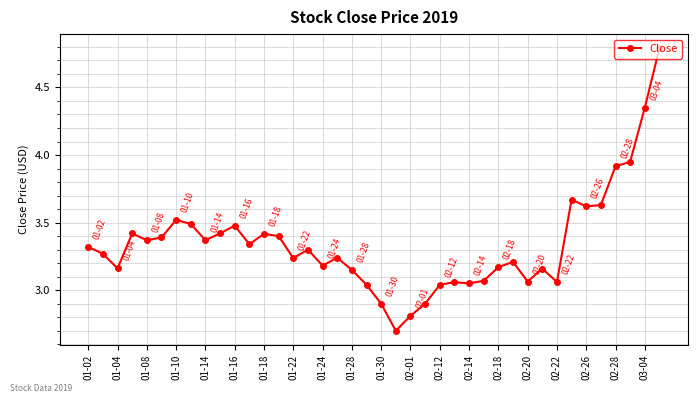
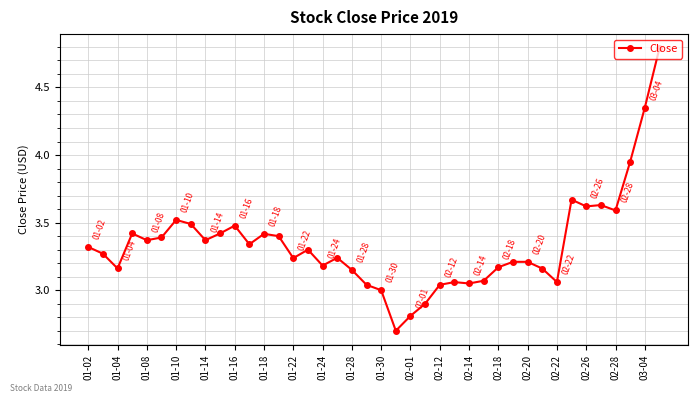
01-30: 2.9 -> 3.0
02-20: 3.06 -> 3.21
02-28: 3.92 -> 3.59
